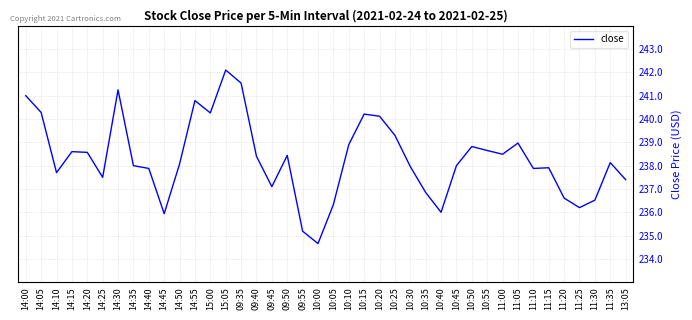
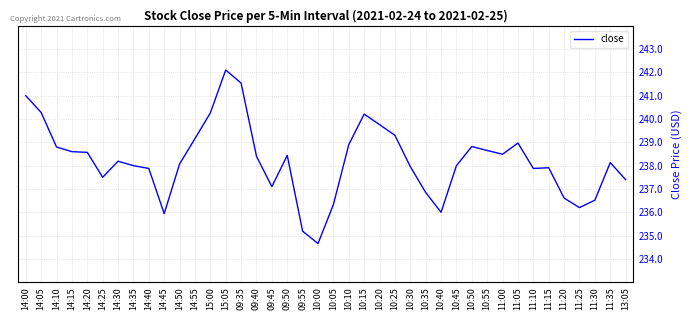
14:10: 237.7 -> 238.8
14:30: 241.3 -> 238.2
14:55: 240.8 -> 239.2
10:20: 240.1 -> 239.8
